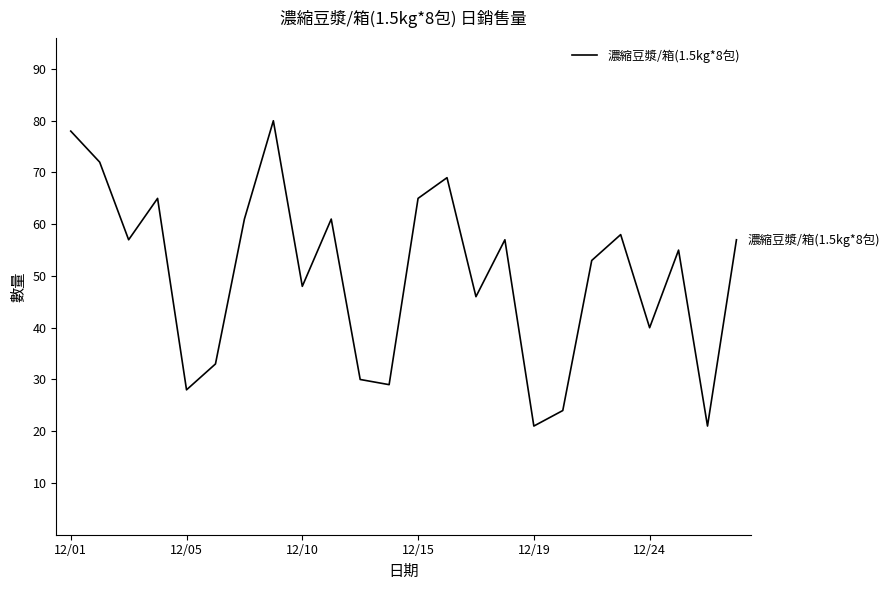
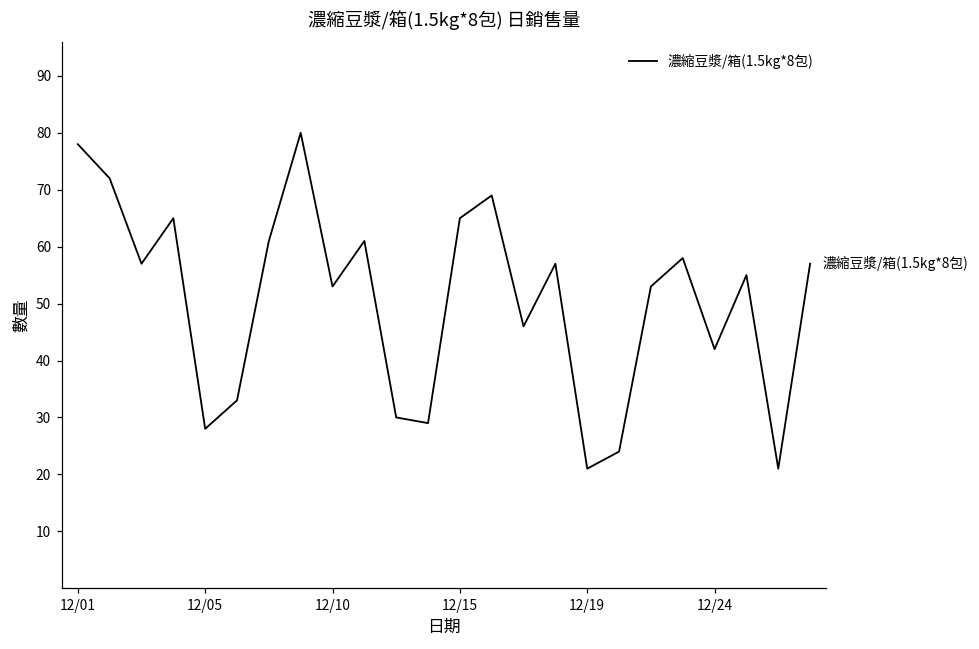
12/10: 48 -> 53
12/24: 40 -> 42
